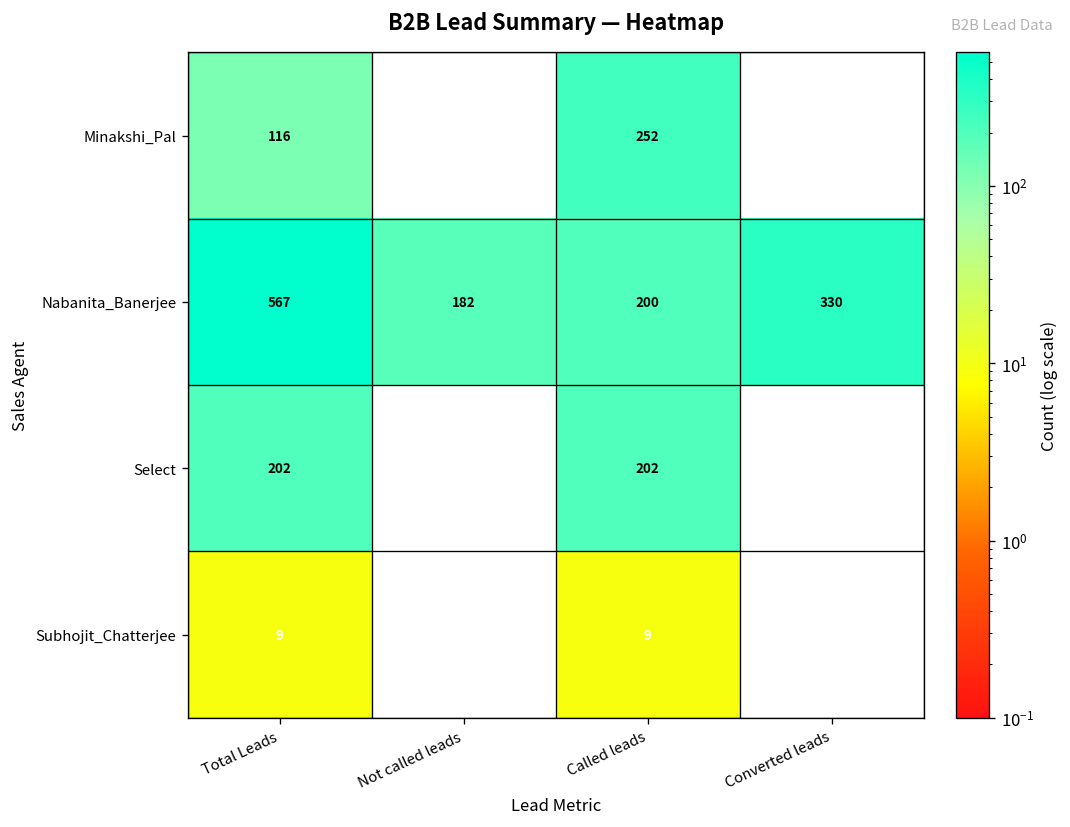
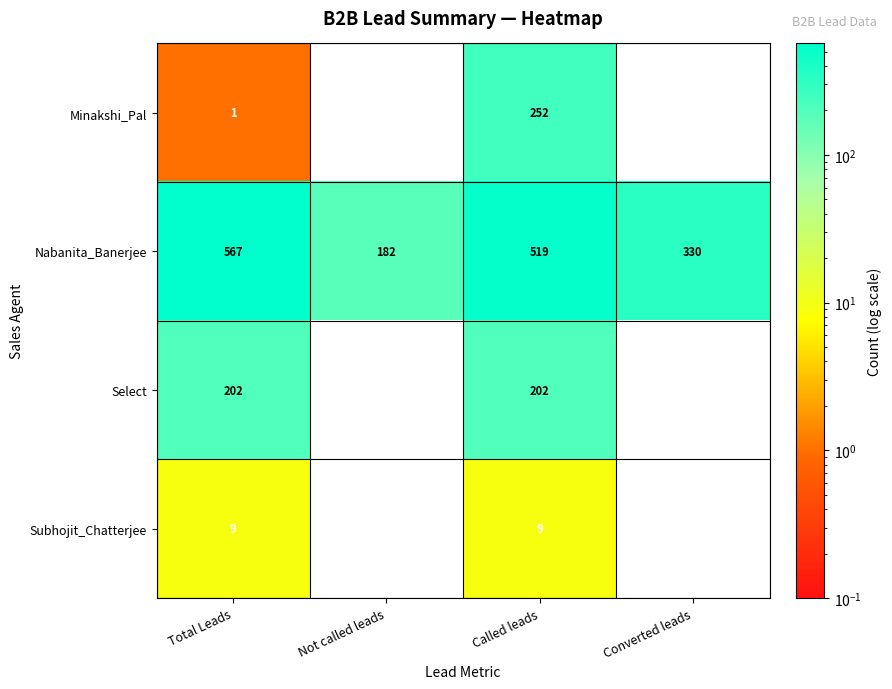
Minakshi_Pal, Total Leads: 116 -> 1
Nabanita_Banerjee, Called leads: 200 -> 519
